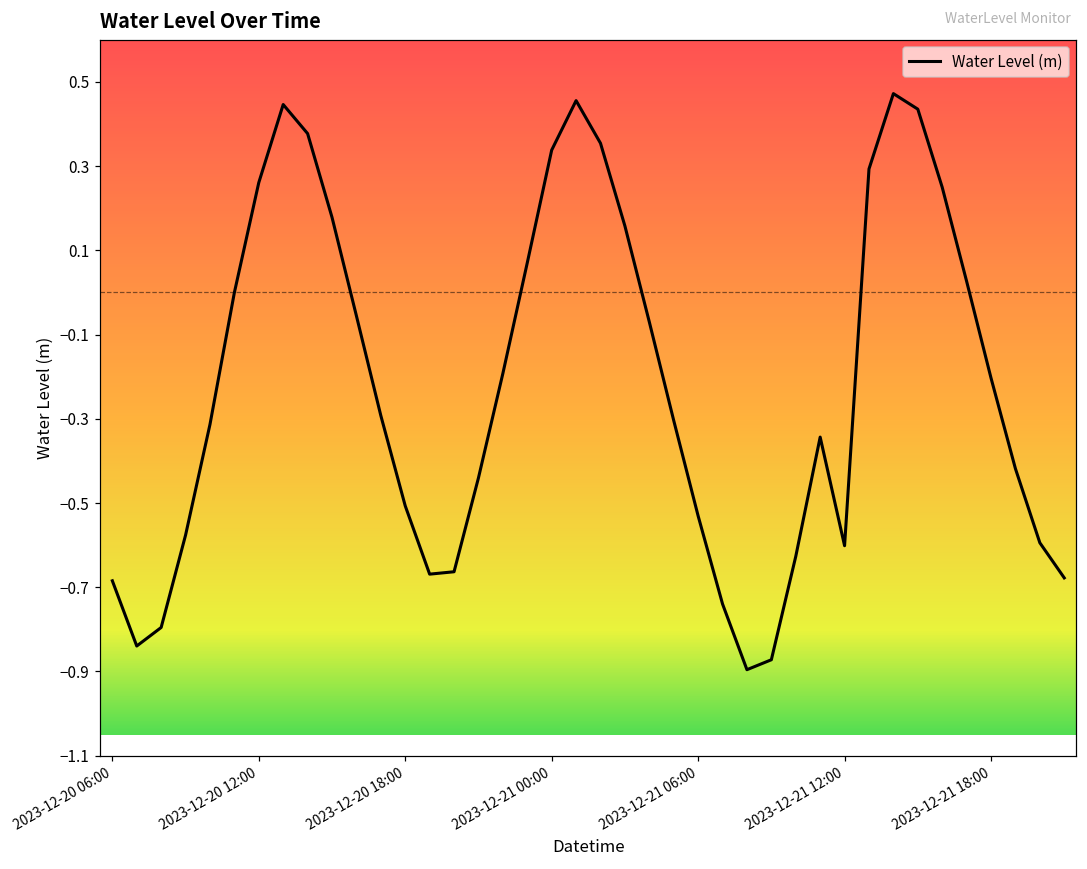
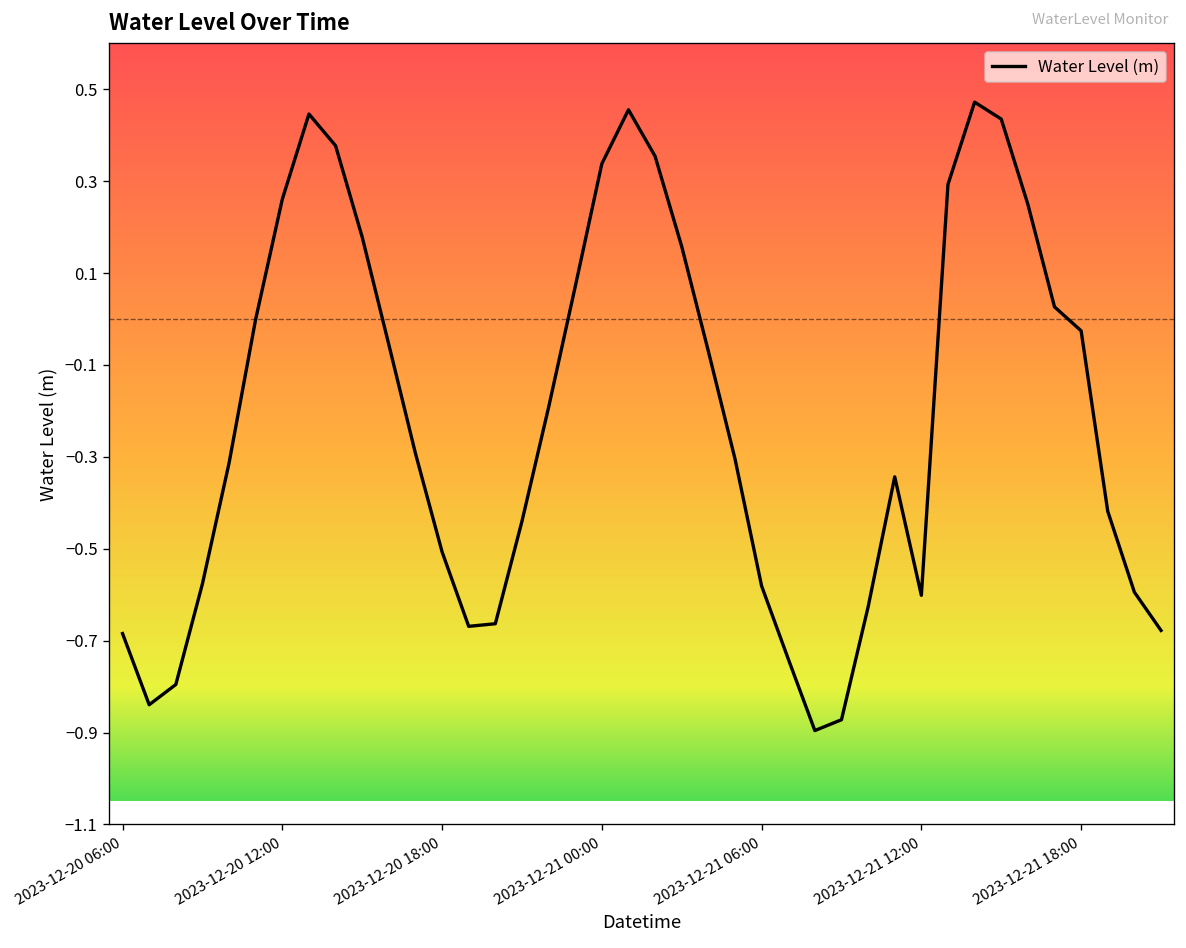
2023-12-21 06:00: -0.53 -> -0.58
2023-12-21 18:00: -0.20 -> -0.03
